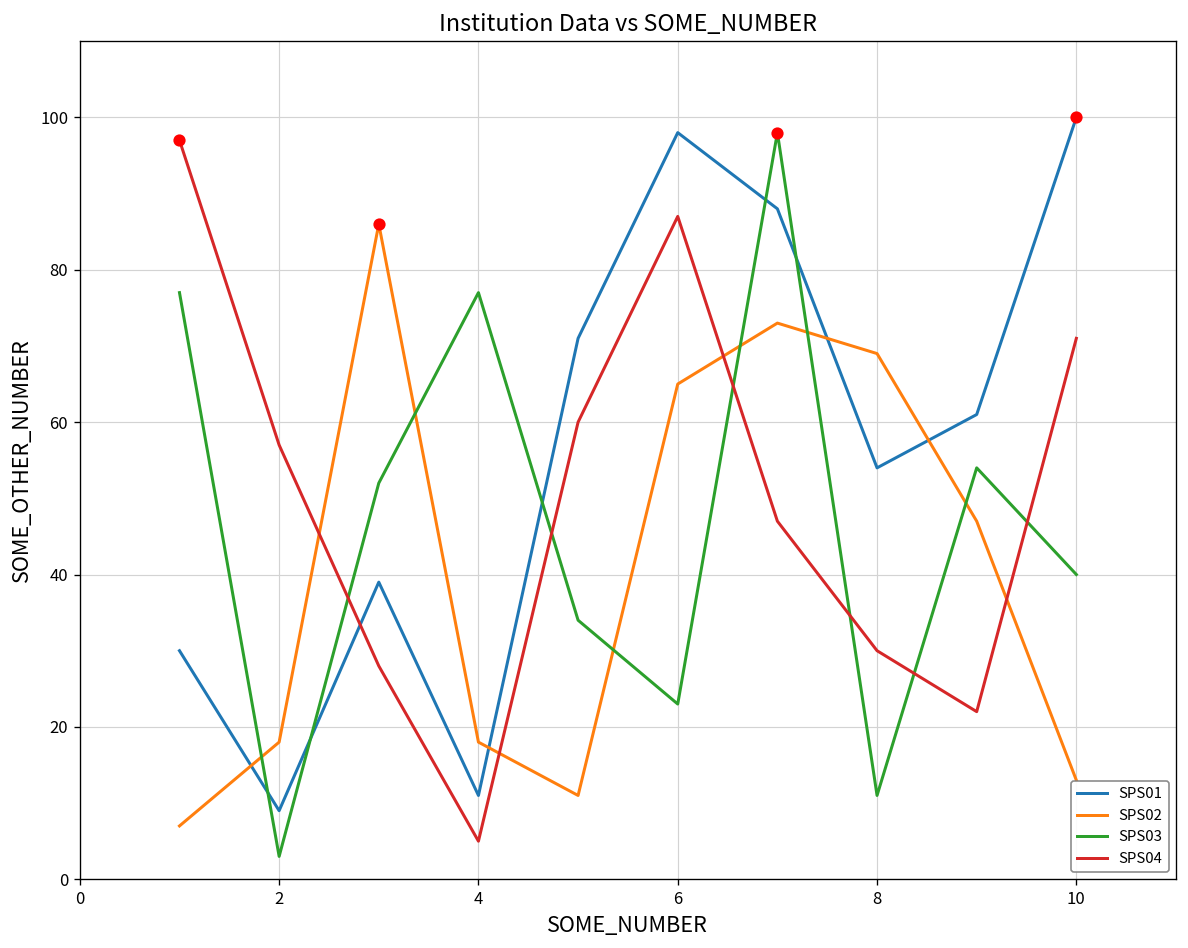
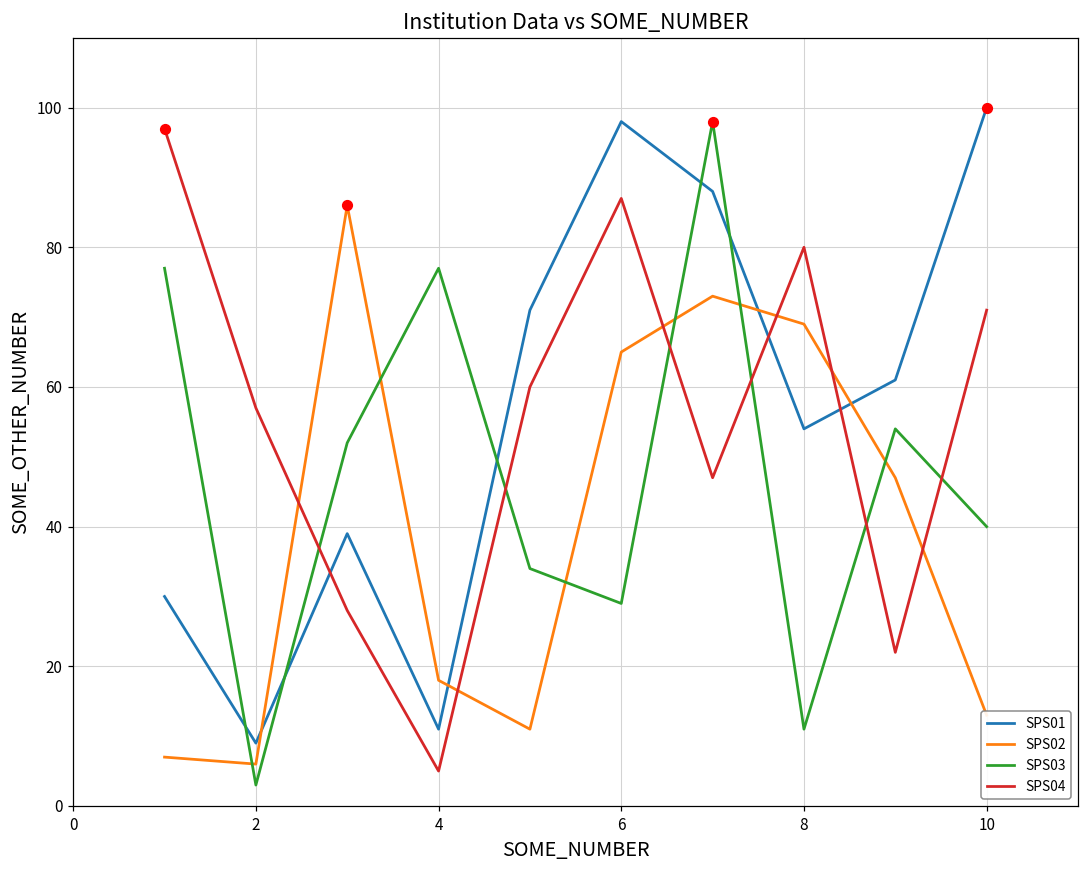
SPS02, 2: 18 -> 6
SPS03, 6: 23 -> 29
SPS04, 8: 30 -> 80
